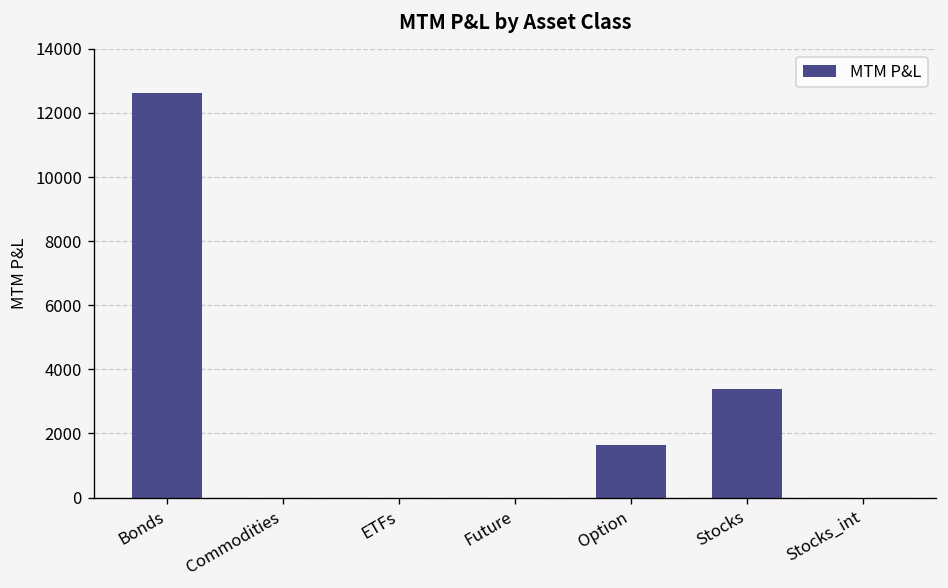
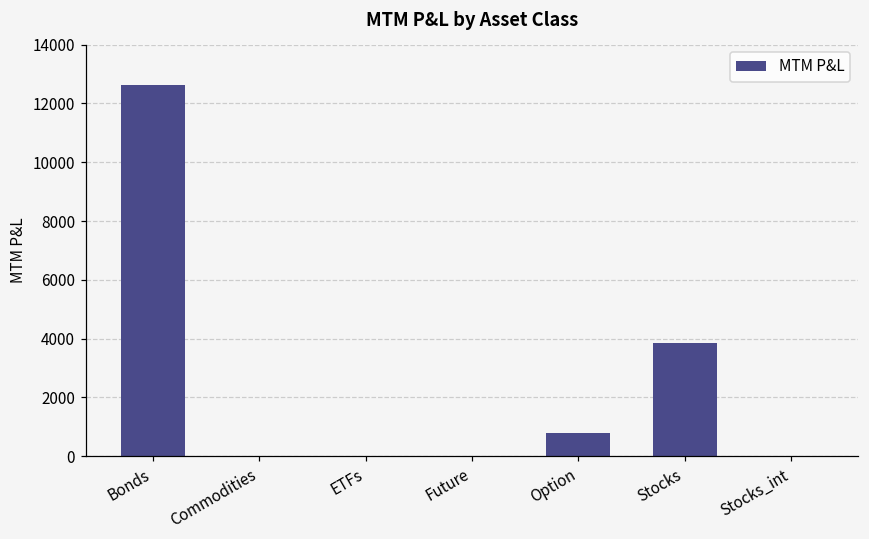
Option: 1600 -> 800
Stocks: 3400 -> 3900
